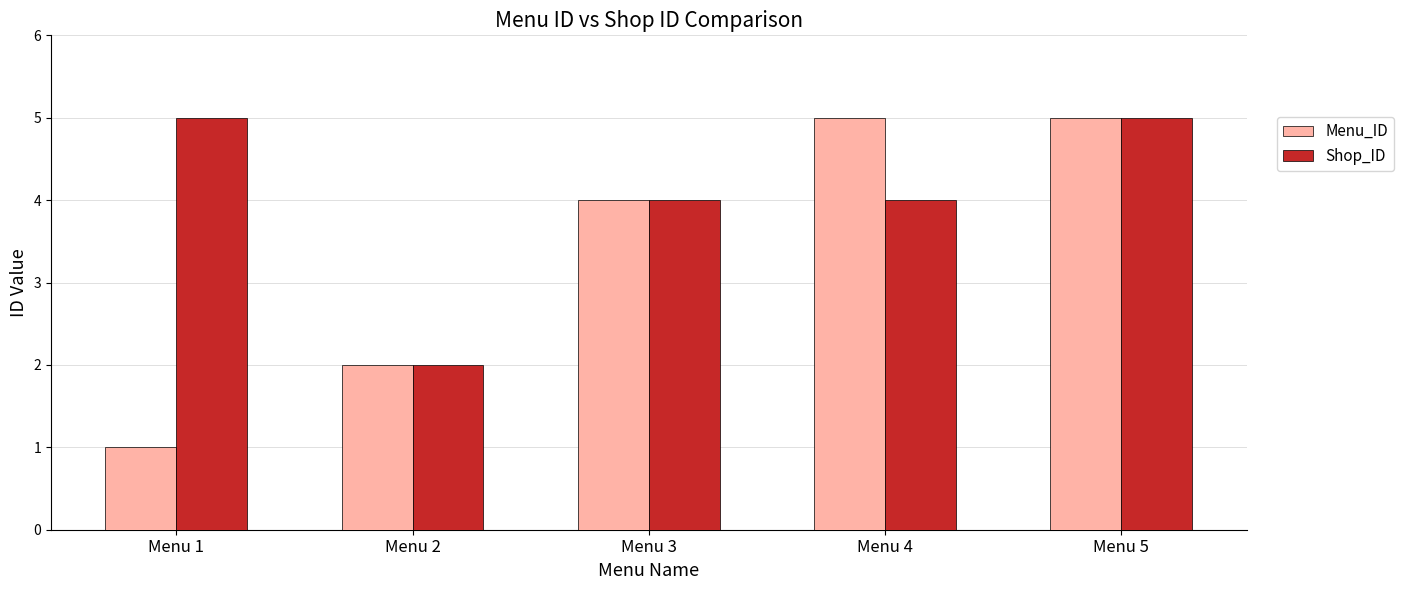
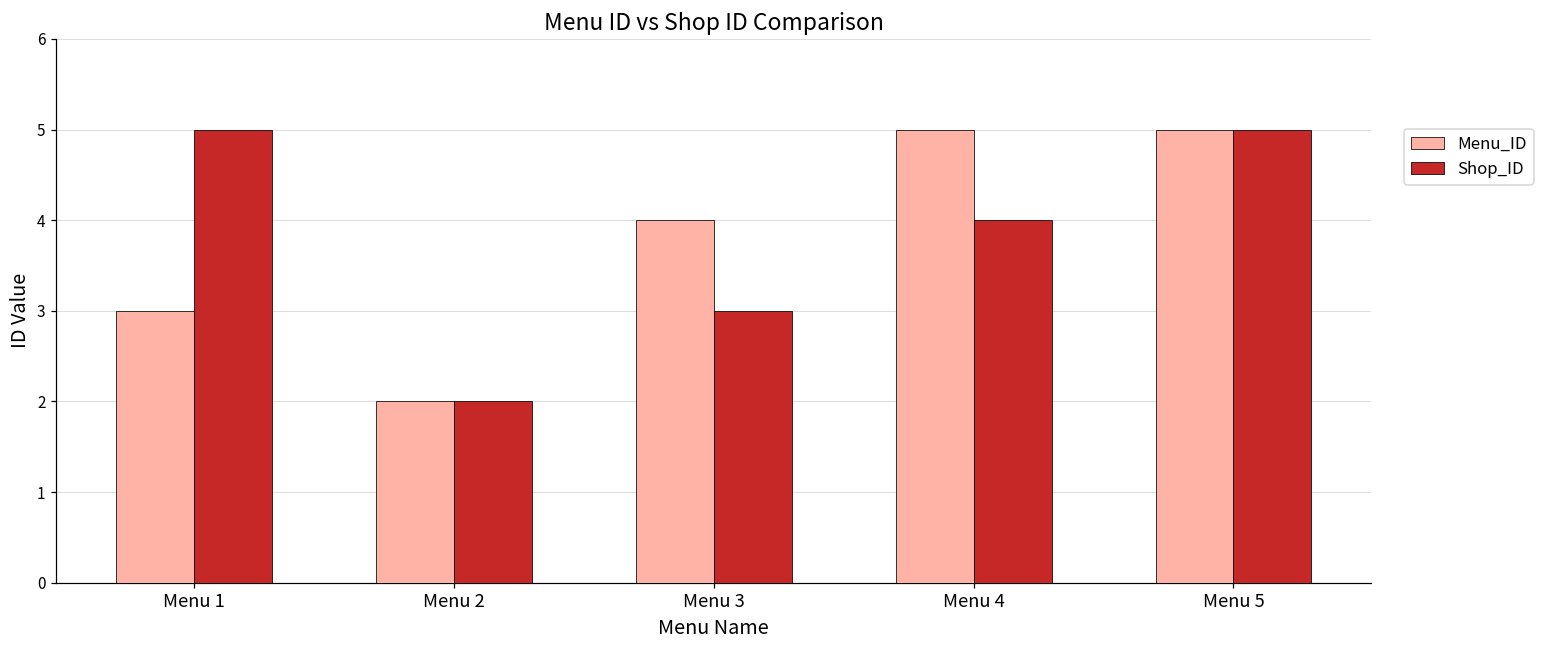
Menu_ID, Menu 1: 1 -> 3
Shop_ID, Menu 3: 4 -> 3
